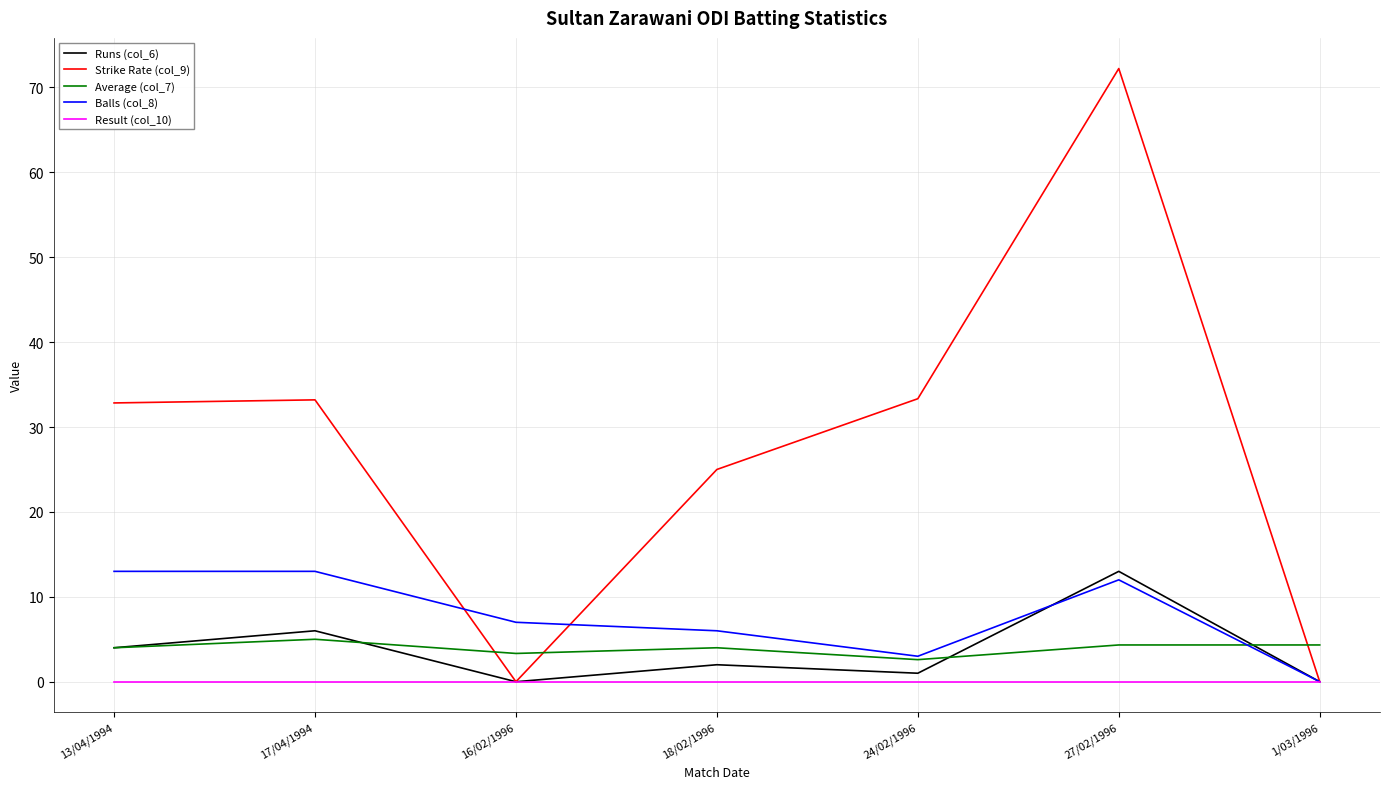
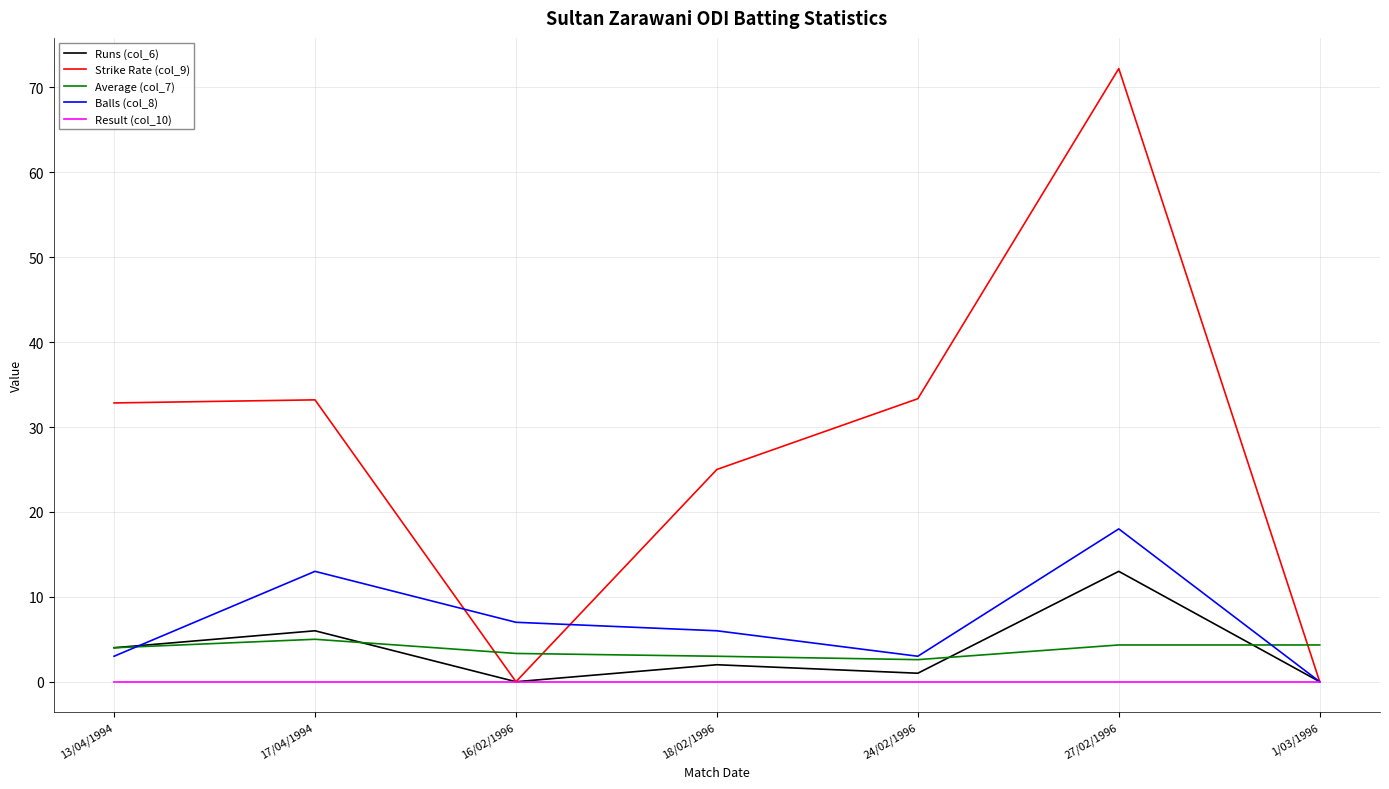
Balls (col_8), 13/04/1994: 13 -> 3
Average (col_7), 18/02/1996: 4 -> 3
Balls (col_8), 27/02/1996: 12 -> 18
